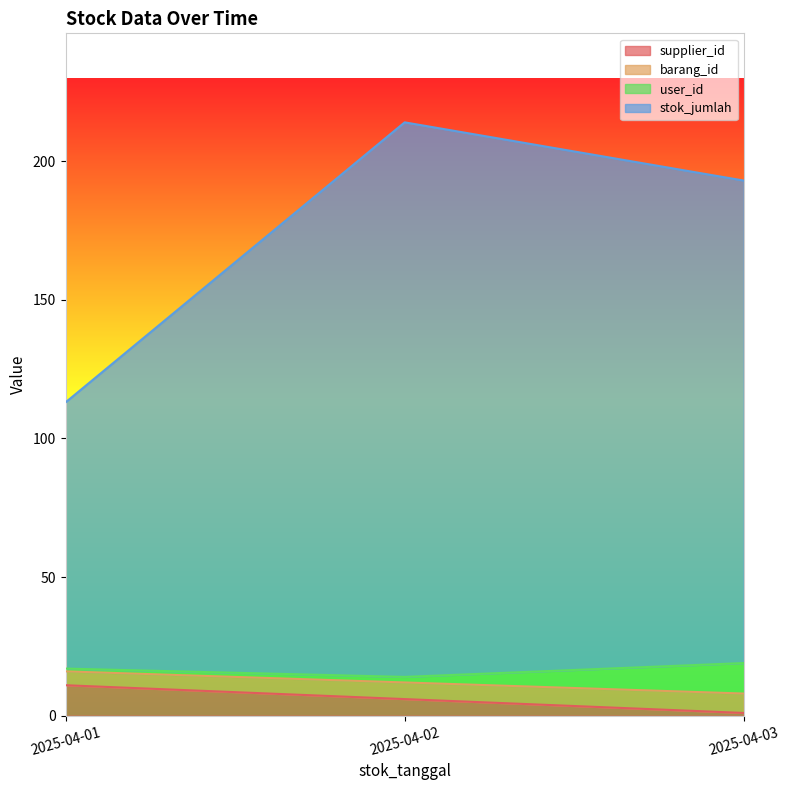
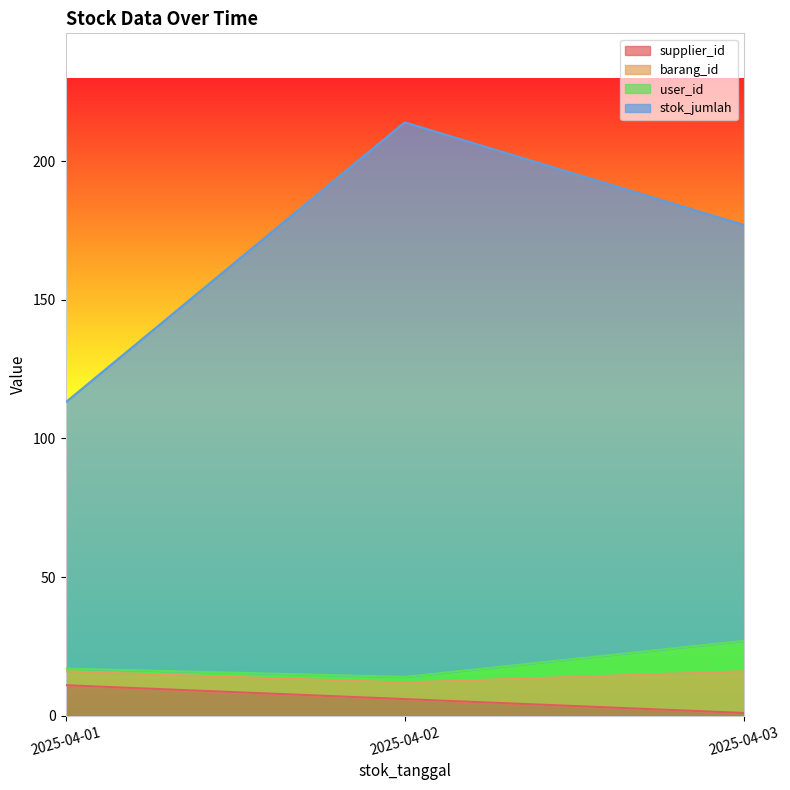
barang_id, 2025-04-03: 7 -> 15
stok_jumlah, 2025-04-03: 174 -> 150
